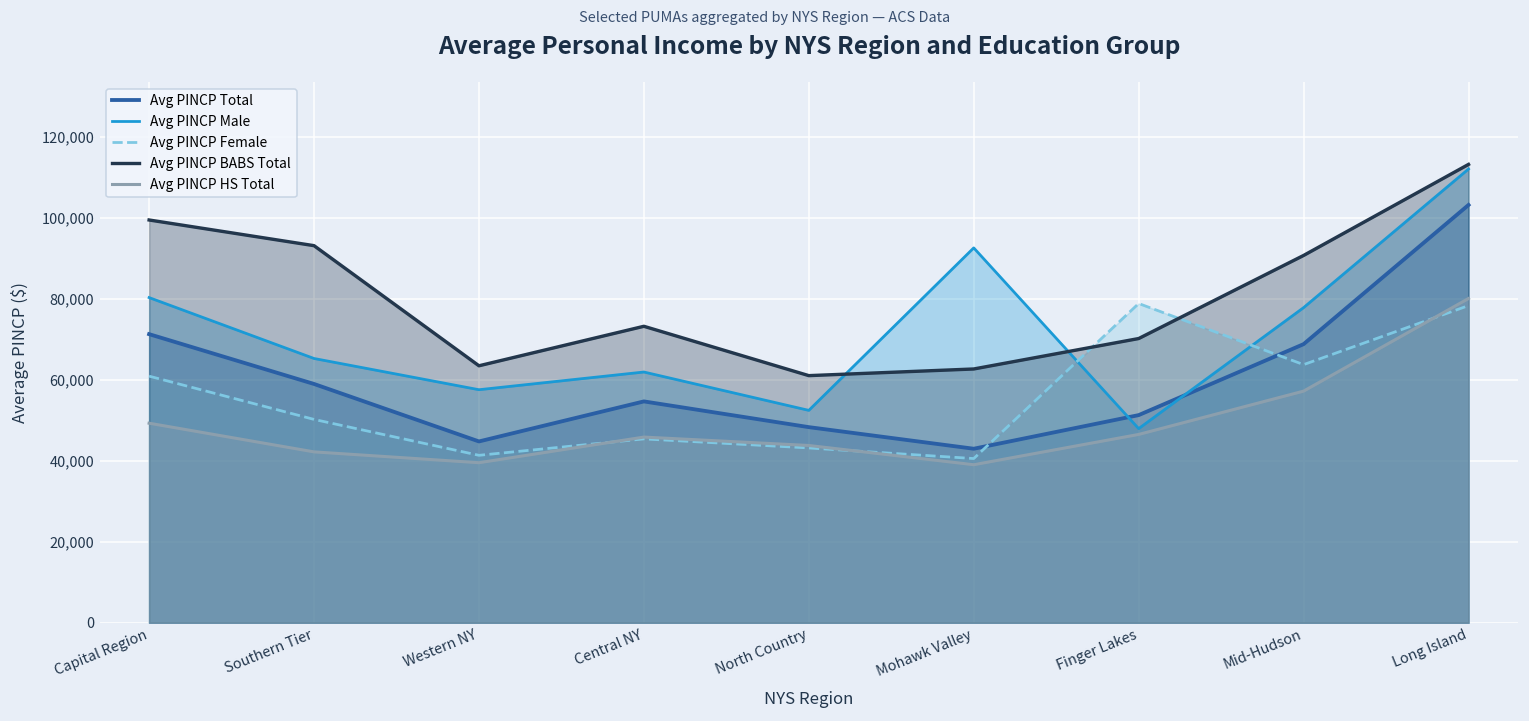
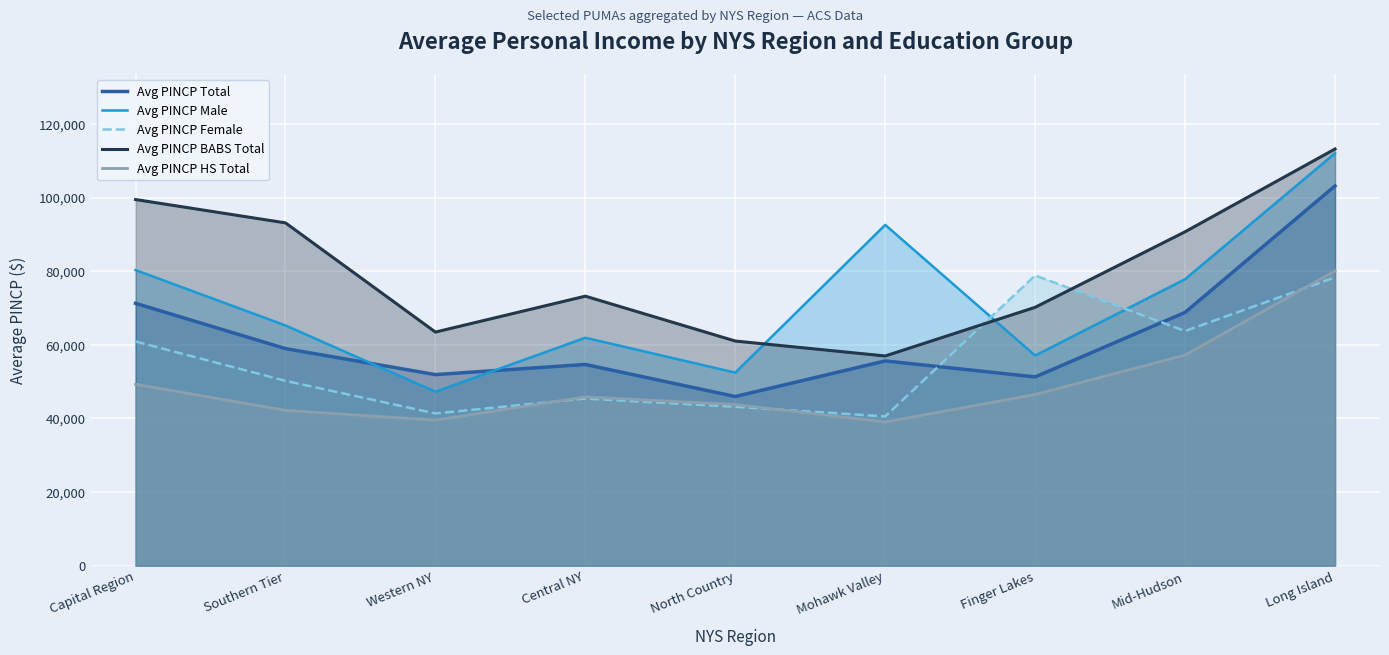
Avg PINCP Total, Western NY: 45,000 -> 52,000
Avg PINCP Male, Western NY: 58,000 -> 47,000
Avg PINCP Total, North Country: 48,000 -> 46,000
Avg PINCP Total, Mohawk Valley: 43,000 -> 56,000
Avg PINCP BABS Total, Mohawk Valley: 63,000 -> 57,000
Avg PINCP Male, Finger Lakes: 48,000 -> 57,000
